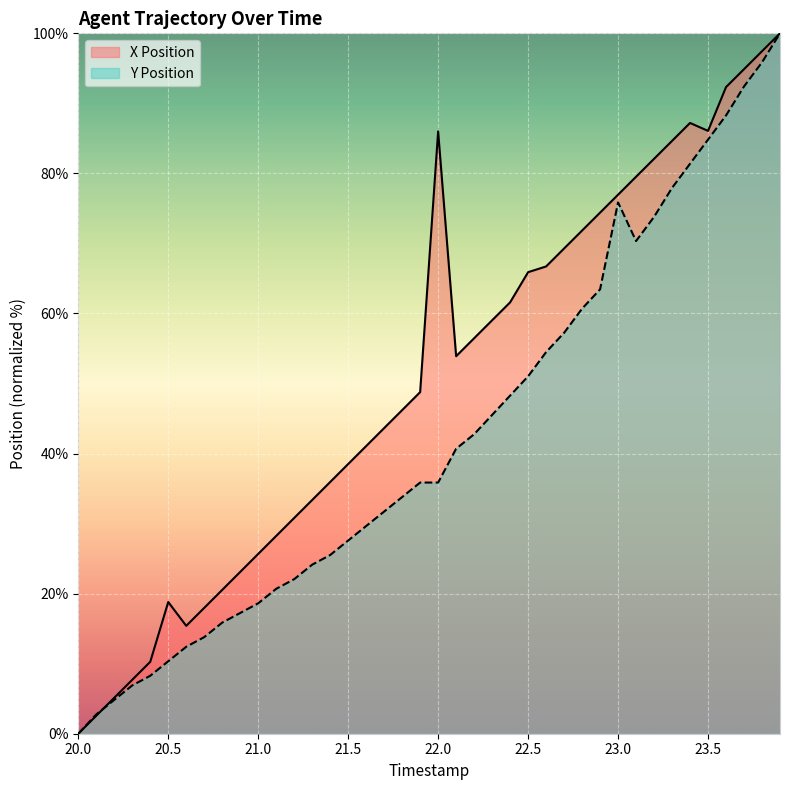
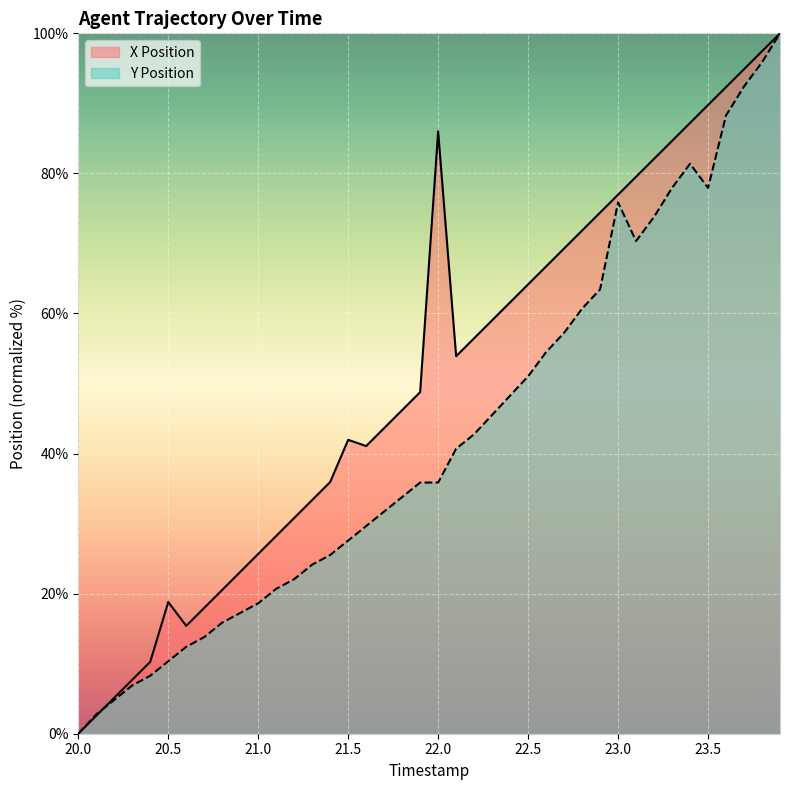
X Position, 21.5: 39% -> 42%
X Position, 22.5: 66% -> 64%
X Position, 23.5: 86% -> 90%
Y Position, 23.5: 85% -> 78%
